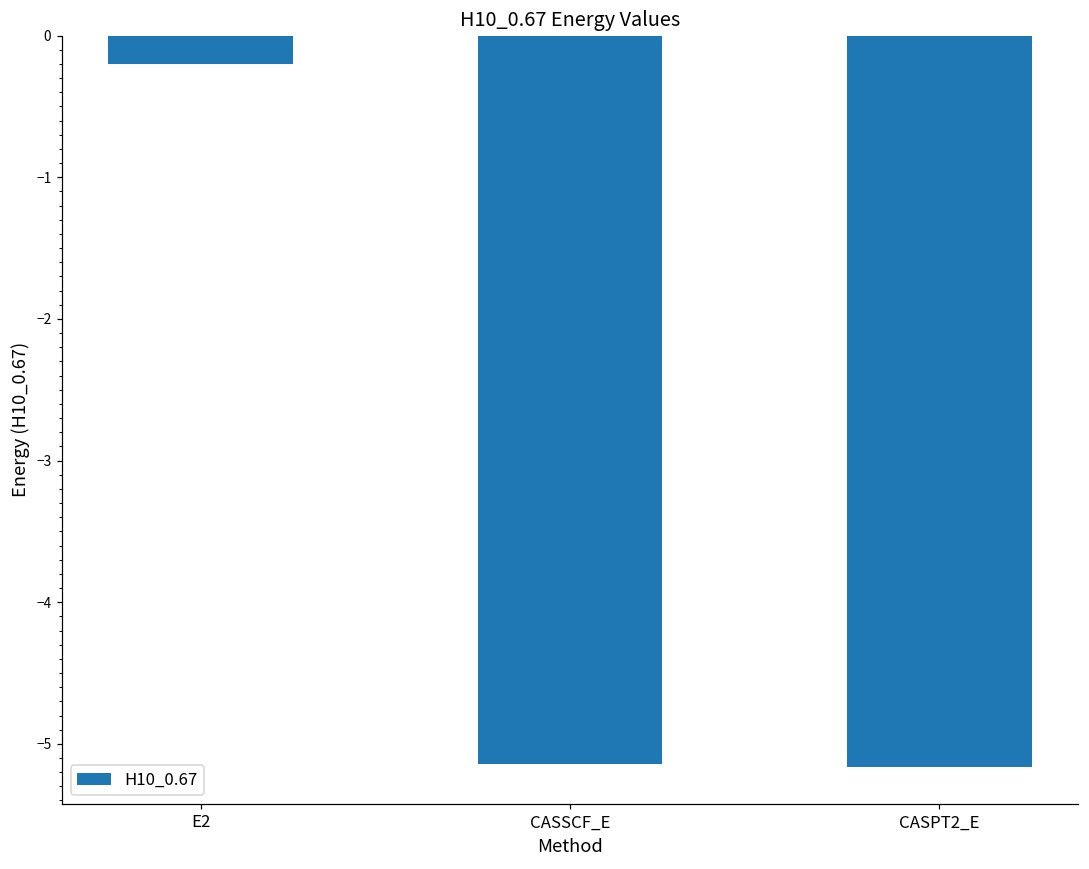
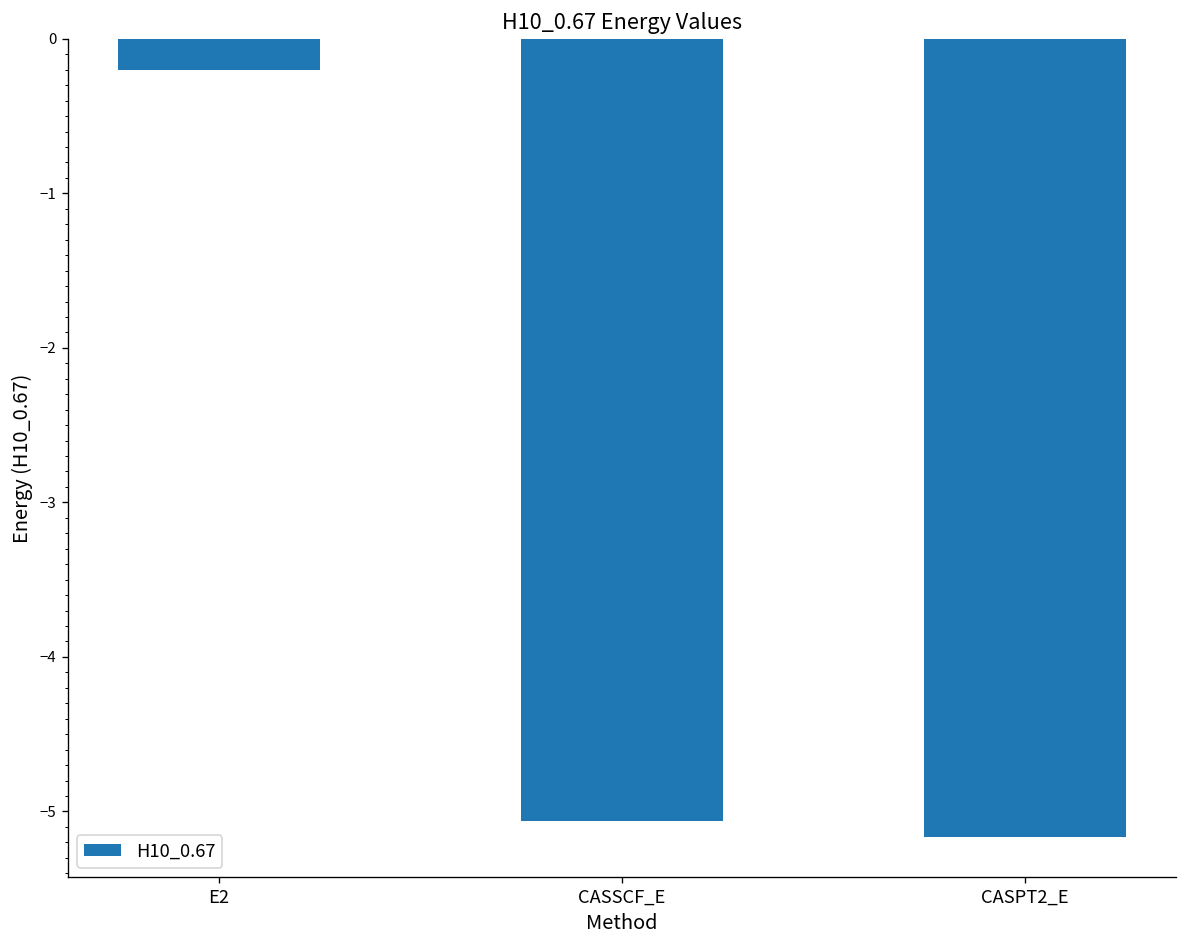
CASSCF_E: -5.14 -> -5.06
